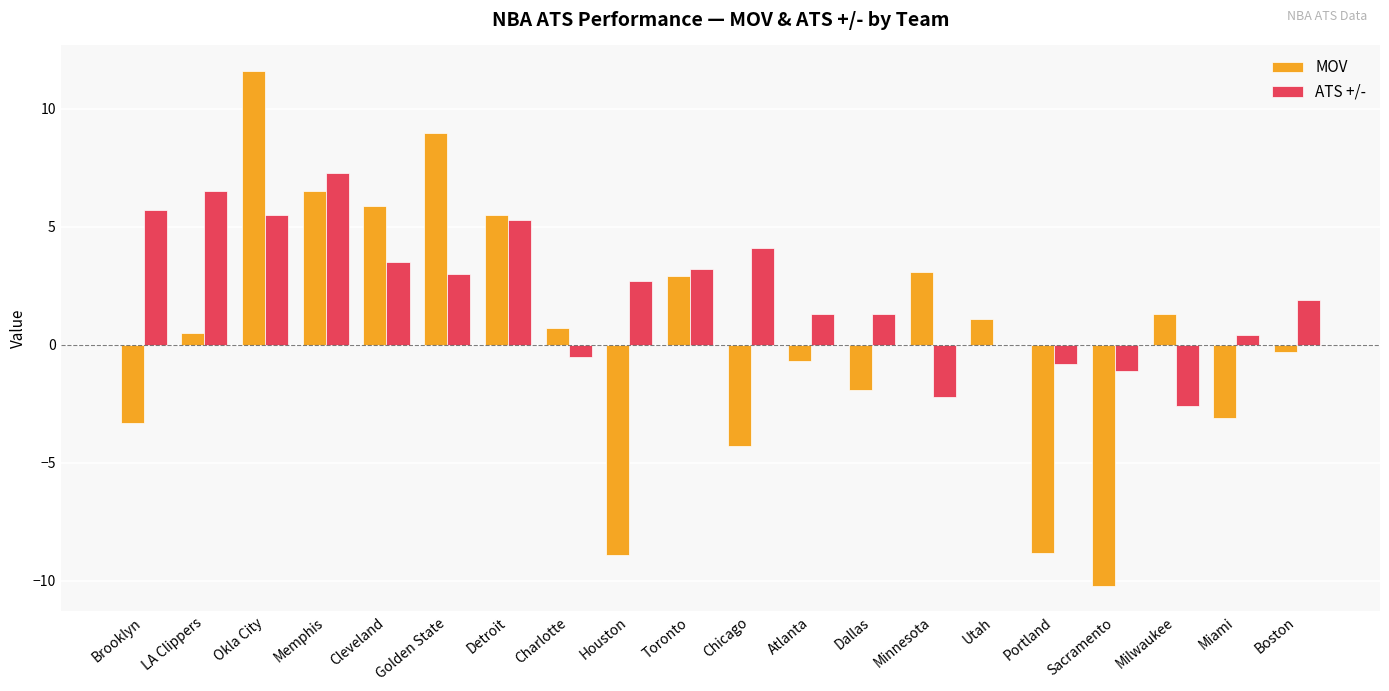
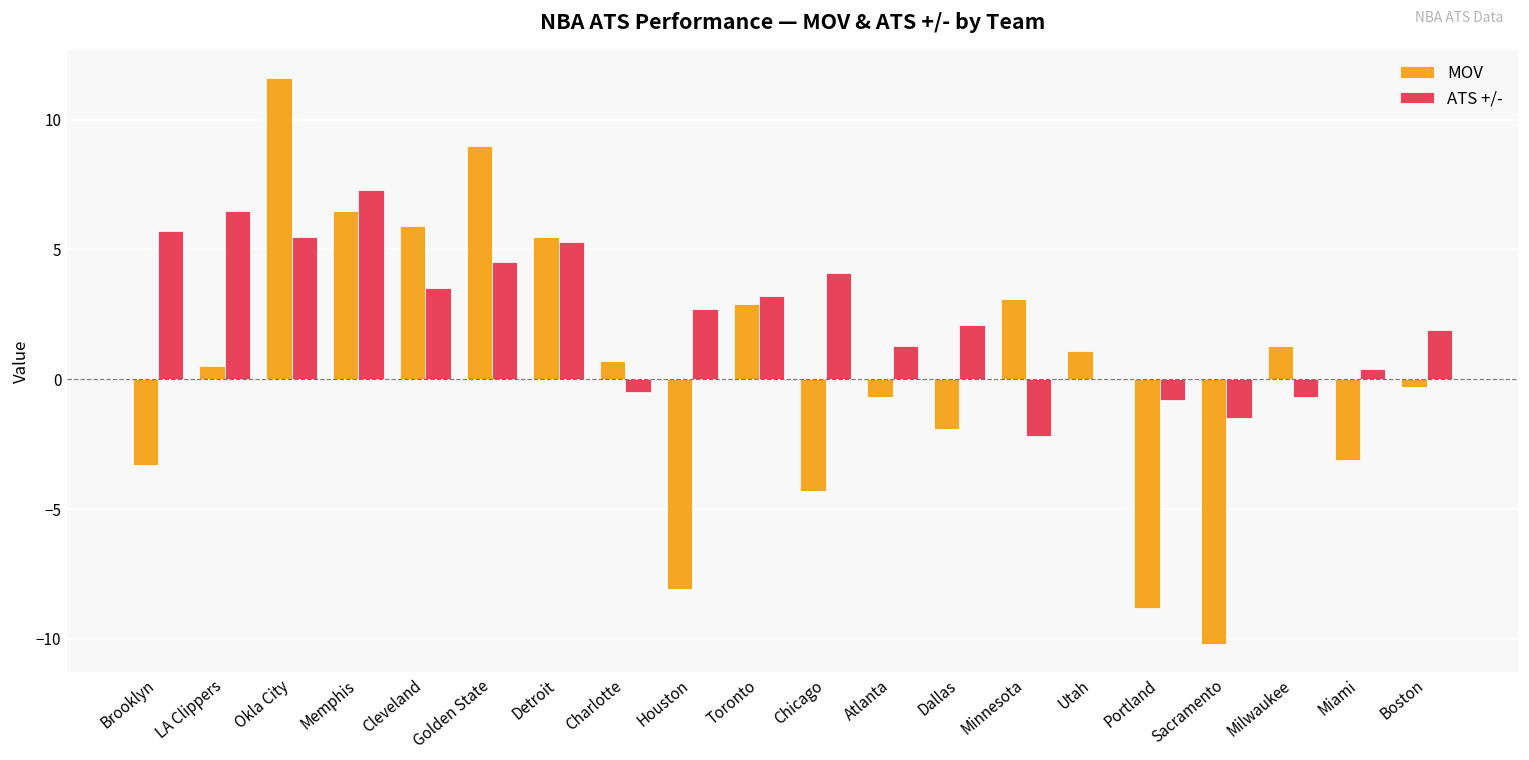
ATS +/-, Golden State: 3.0 -> 4.5
MOV, Houston: -8.9 -> -8.1
ATS +/-, Dallas: 1.3 -> 2.1
ATS +/-, Sacramento: -1.1 -> -1.5
ATS +/-, Milwaukee: -2.6 -> -0.7
